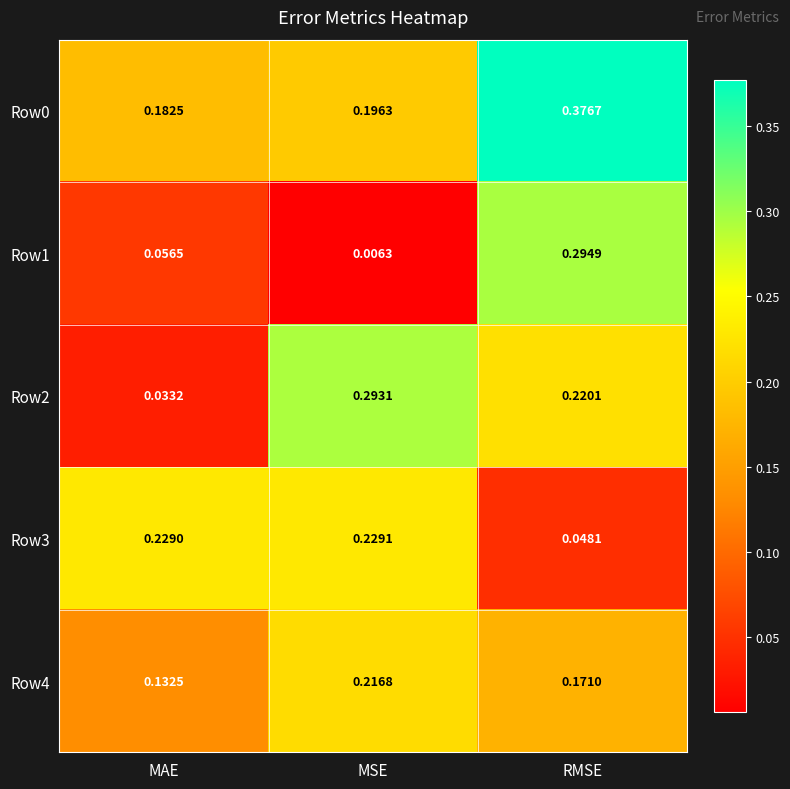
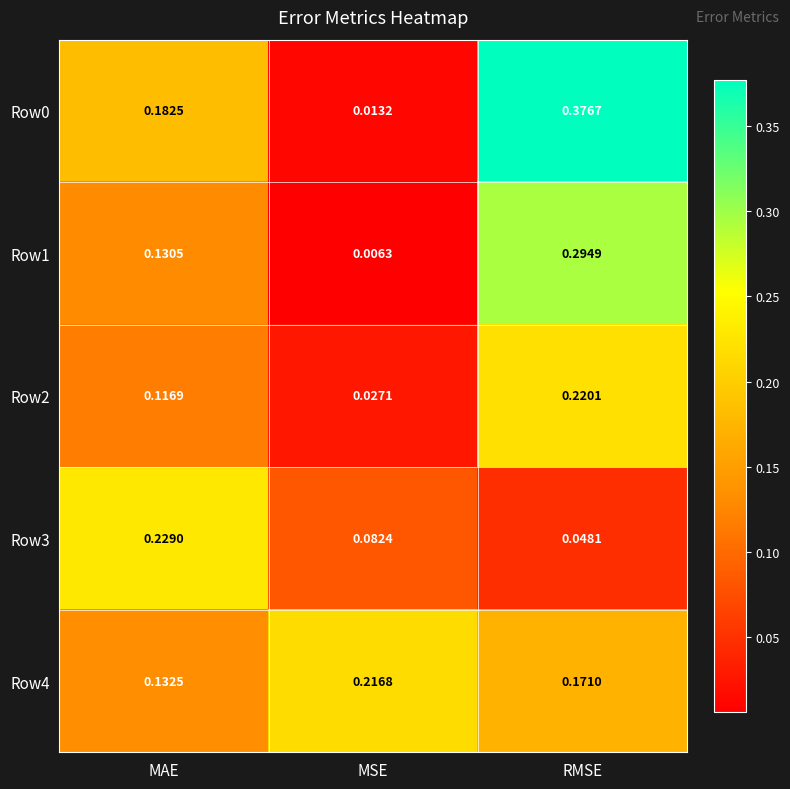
Row0, MSE: 0.1963 -> 0.0132
Row1, MAE: 0.0565 -> 0.1305
Row2, MAE: 0.0332 -> 0.1169
Row2, MSE: 0.2931 -> 0.0271
Row3, MSE: 0.2291 -> 0.0824
